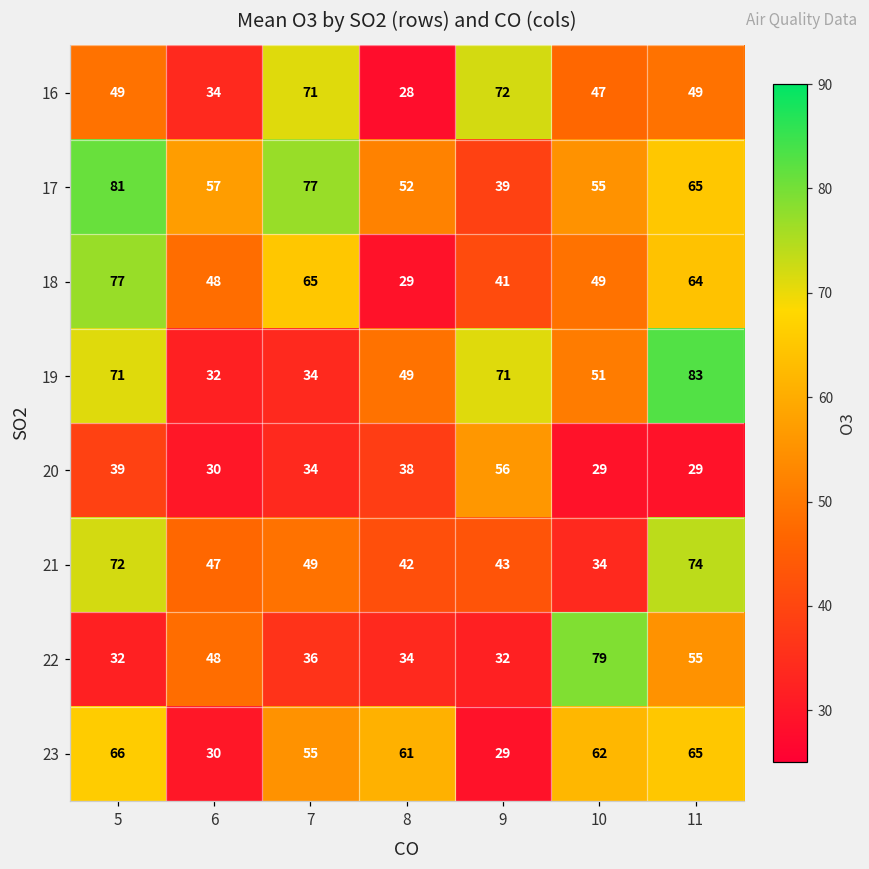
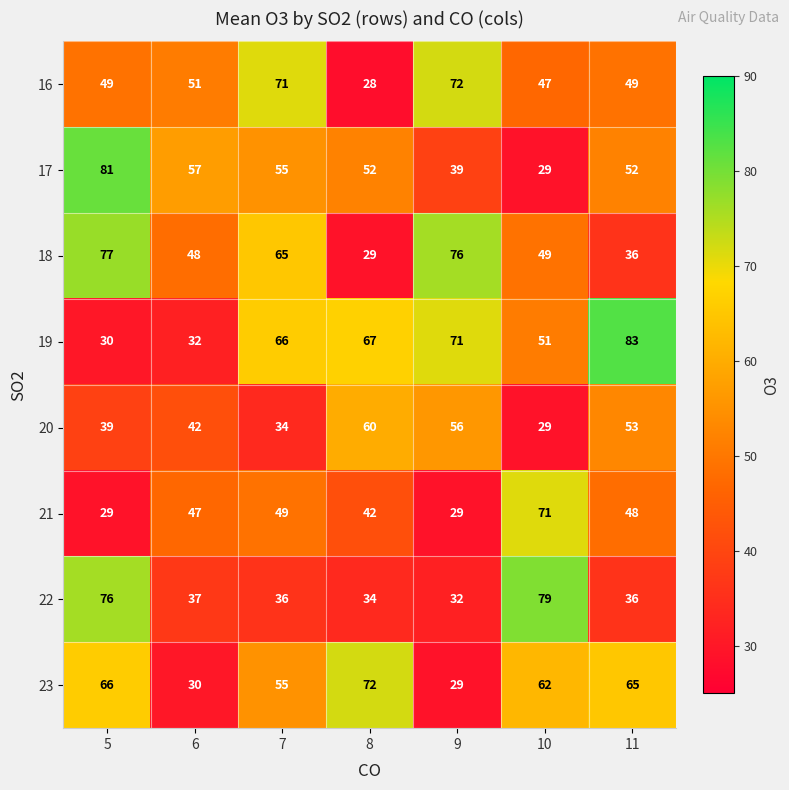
16, 6: 34 -> 51
17, 7: 77 -> 55
17, 10: 55 -> 29
17, 11: 65 -> 52
18, 9: 41 -> 76
18, 11: 64 -> 36
19, 5: 71 -> 30
19, 7: 34 -> 66
19, 8: 49 -> 67
20, 6: 30 -> 42
20, 8: 38 -> 60
20, 11: 29 -> 53
21, 5: 72 -> 29
21, 9: 43 -> 29
21, 10: 34 -> 71
21, 11: 74 -> 48
22, 5: 32 -> 76
22, 6: 48 -> 37
22, 11: 55 -> 36
23, 8: 61 -> 72
